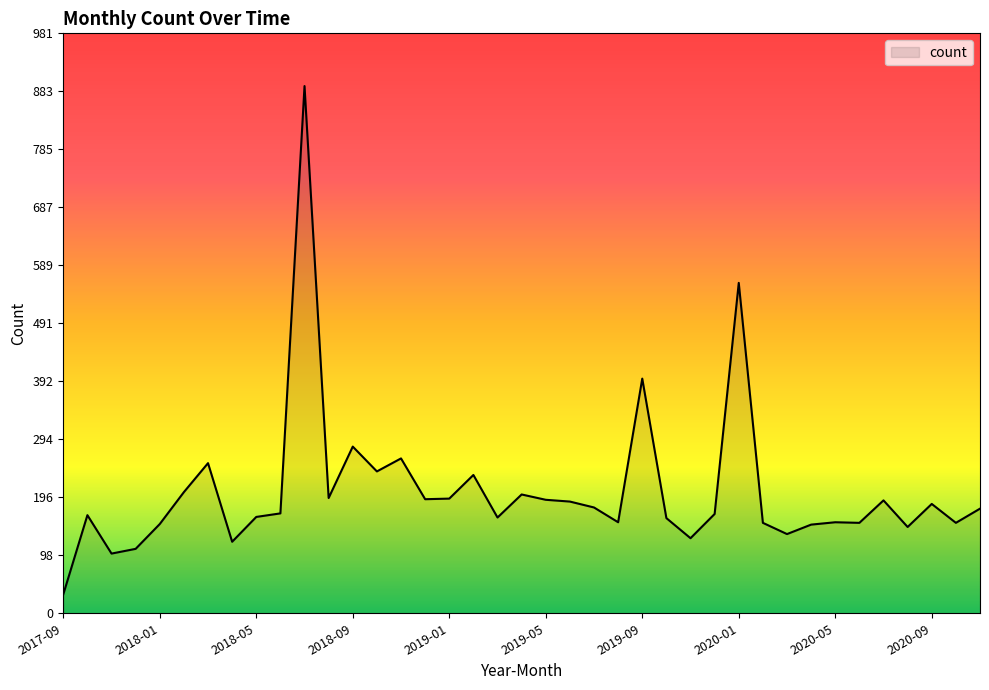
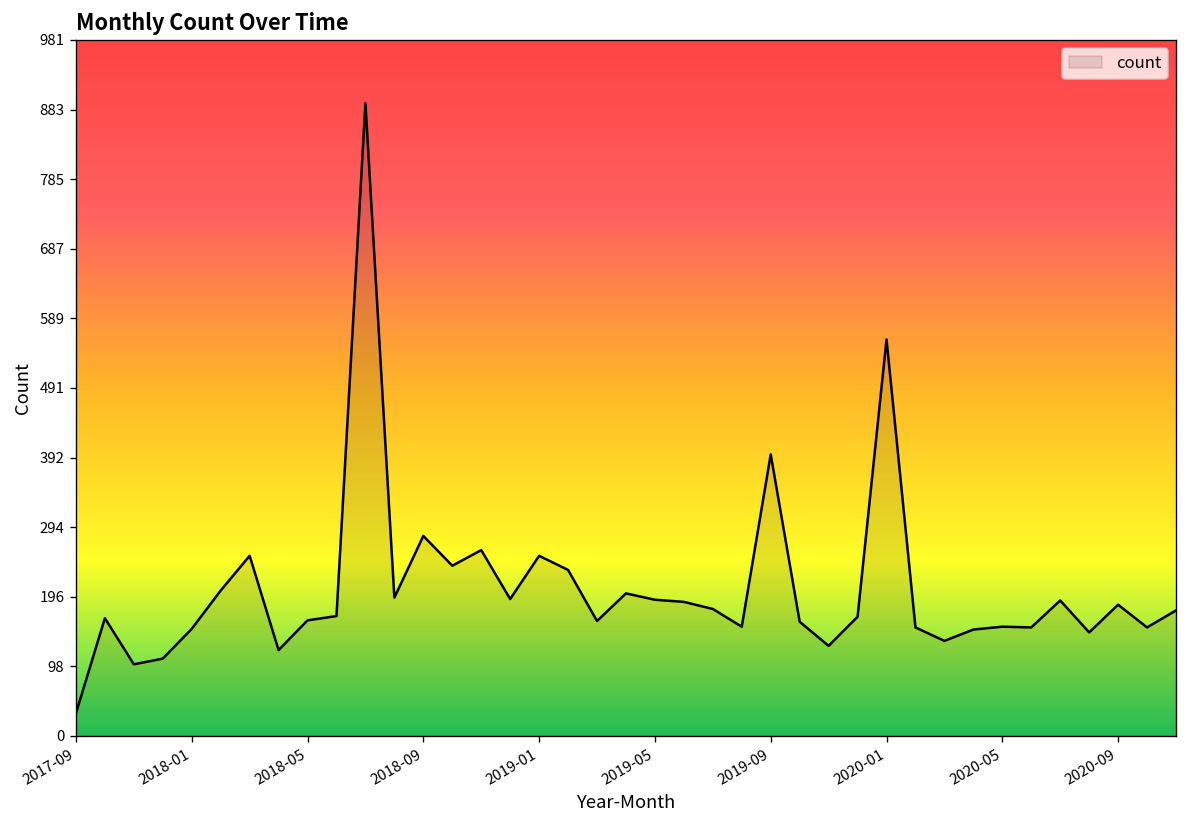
2019-01: 190 -> 250
